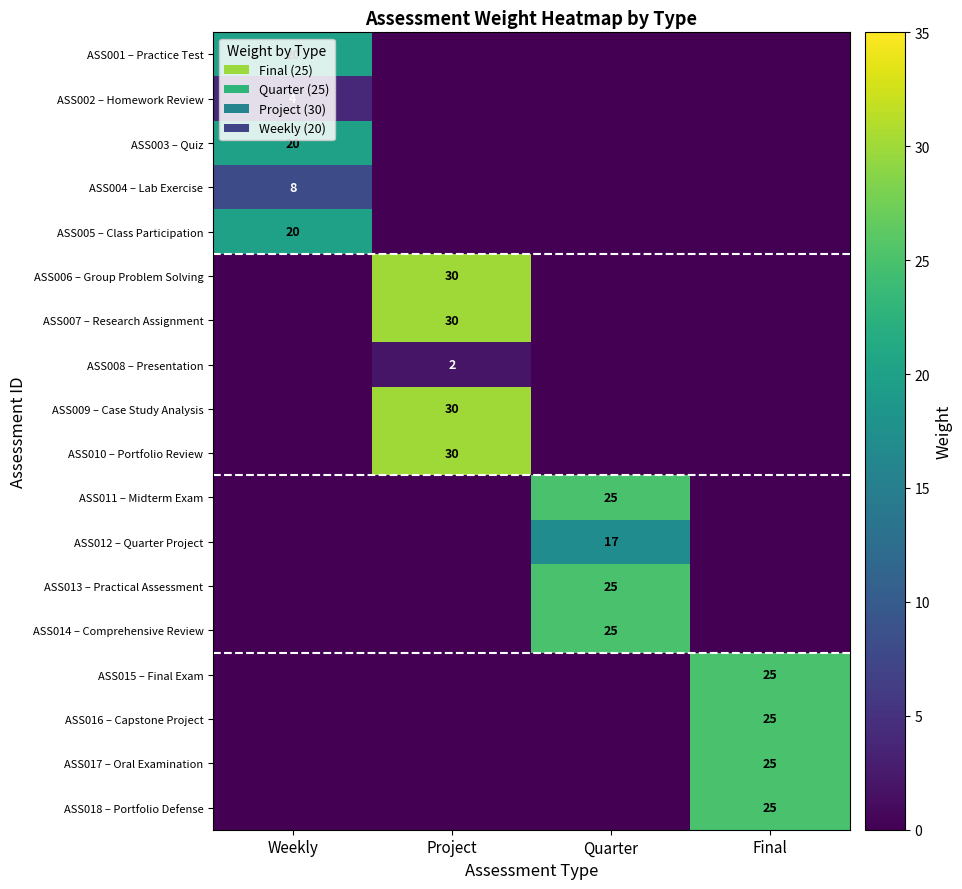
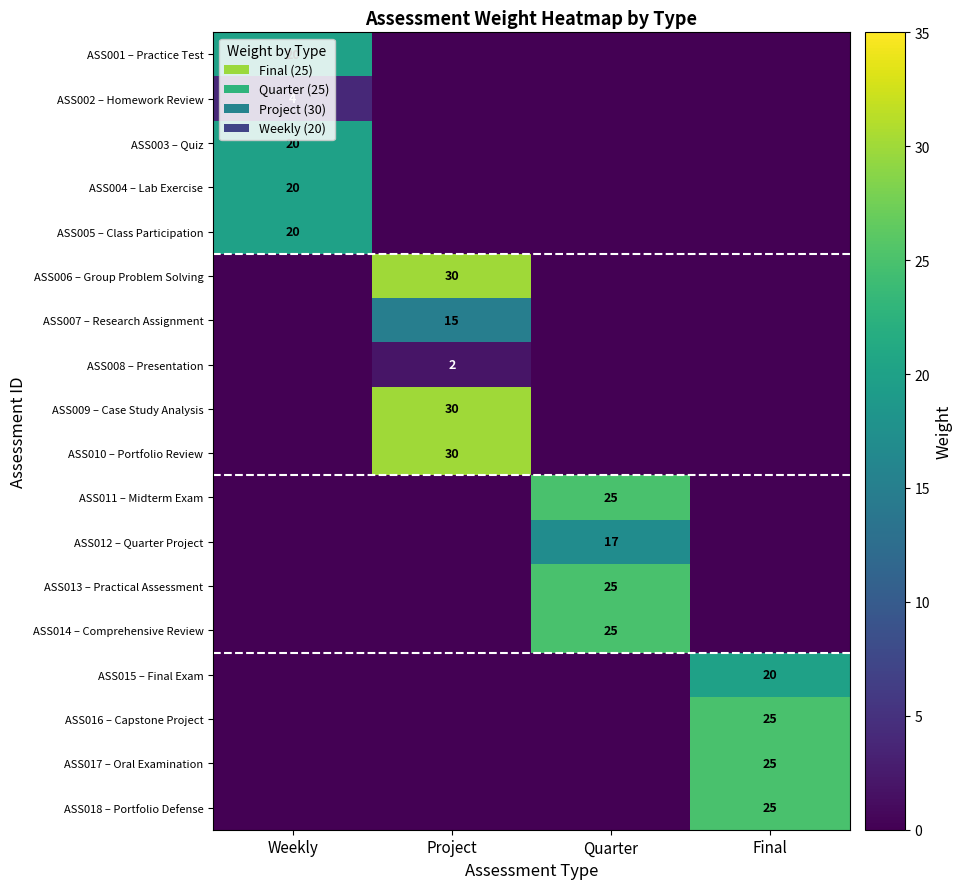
ASS004 – Lab Exercise, Weekly: 8 -> 20
ASS007 – Research Assignment, Project: 30 -> 15
ASS015 – Final Exam, Final: 25 -> 20
